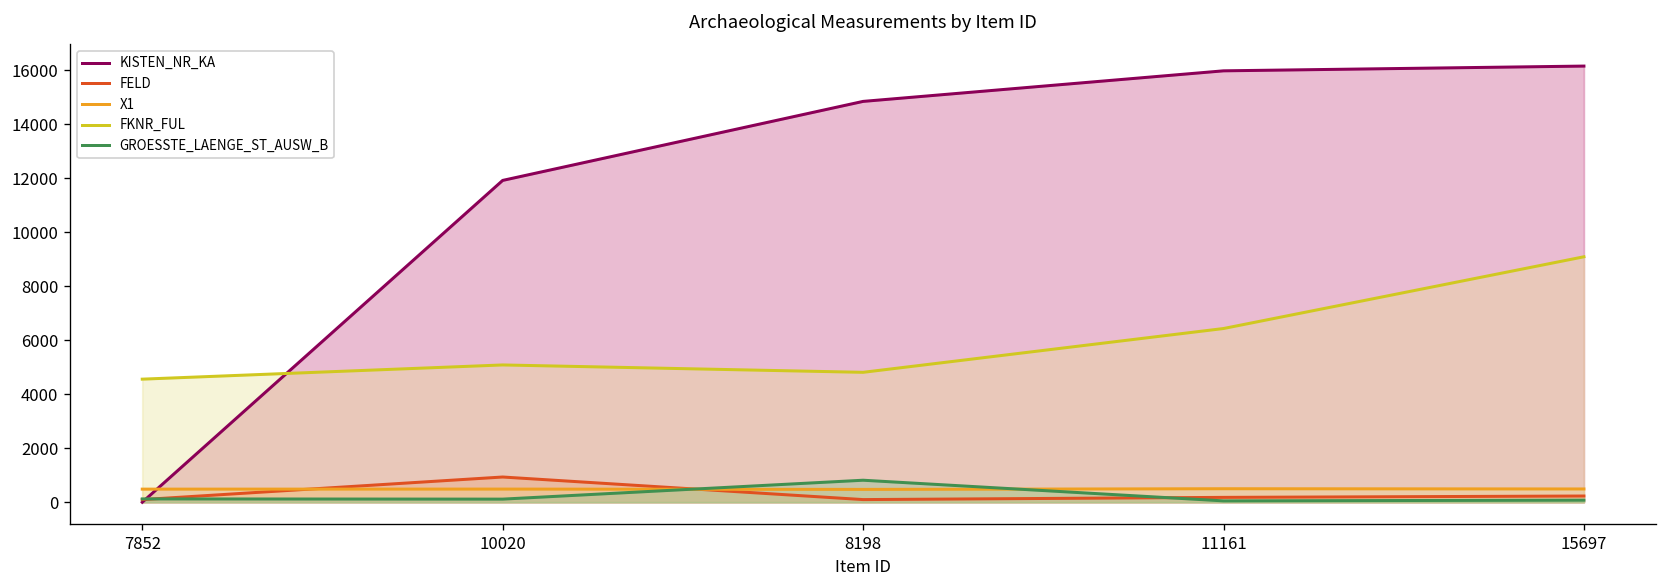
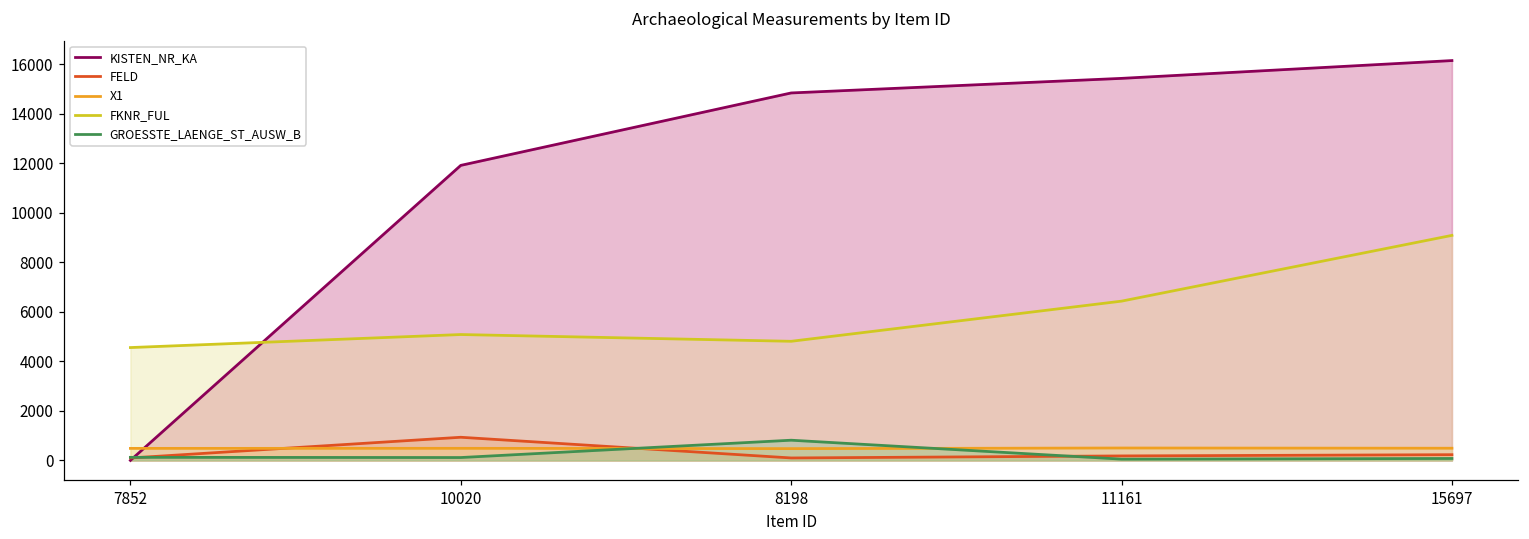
KISTEN_NR_KA, 11161: 16000 -> 15400
